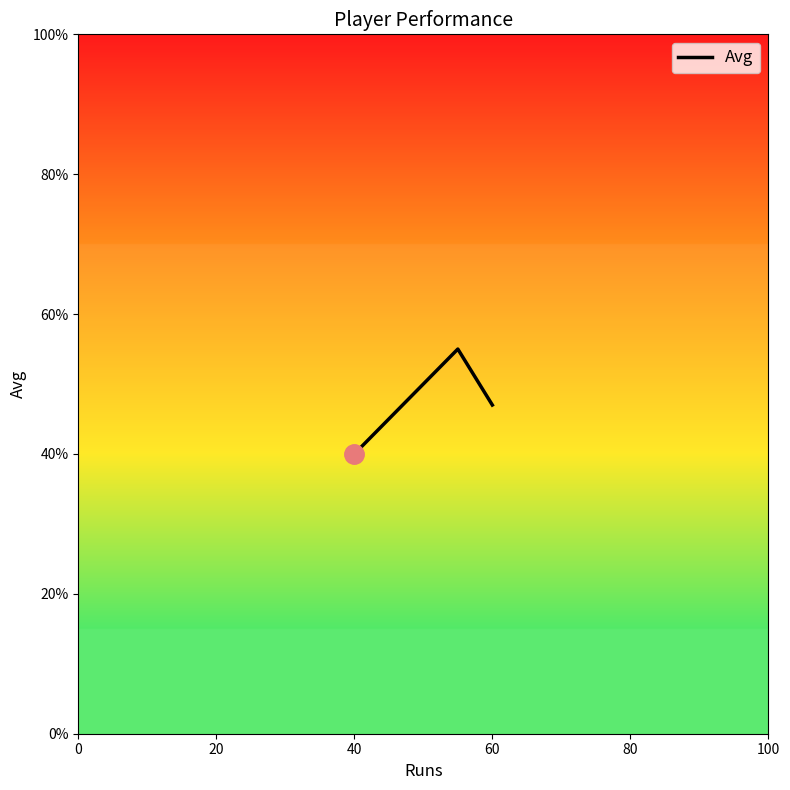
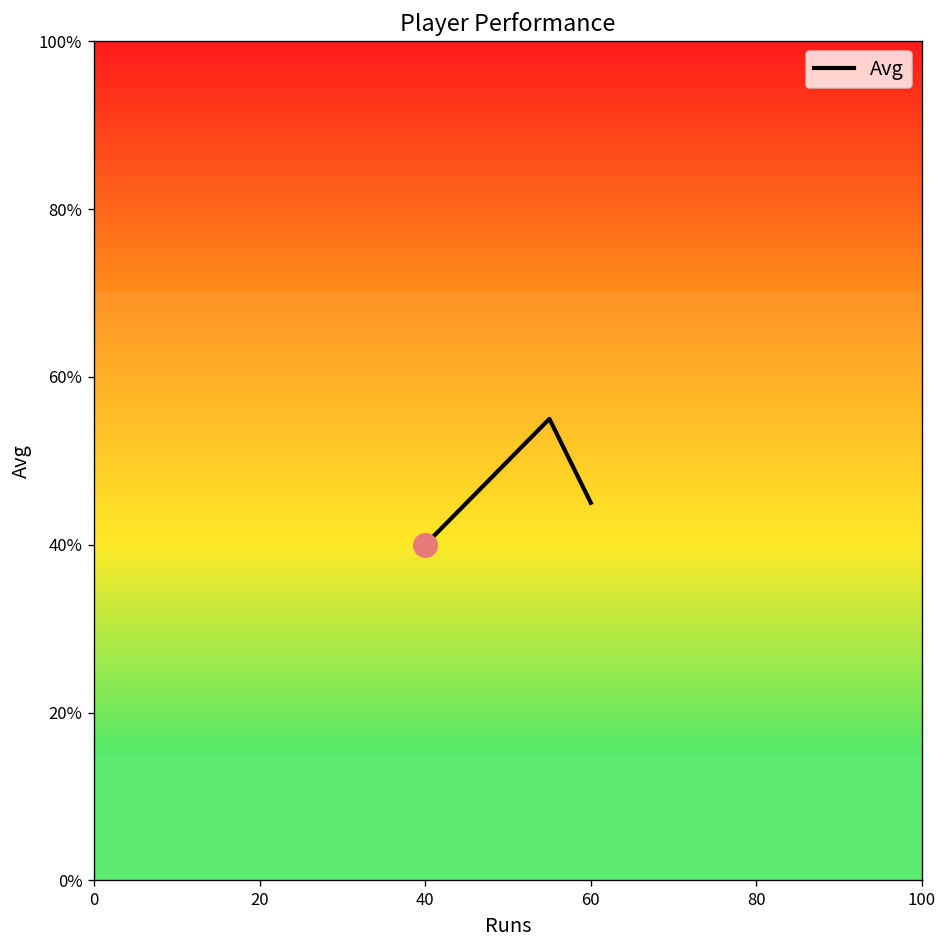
Avg, 60: 47% -> 45%
